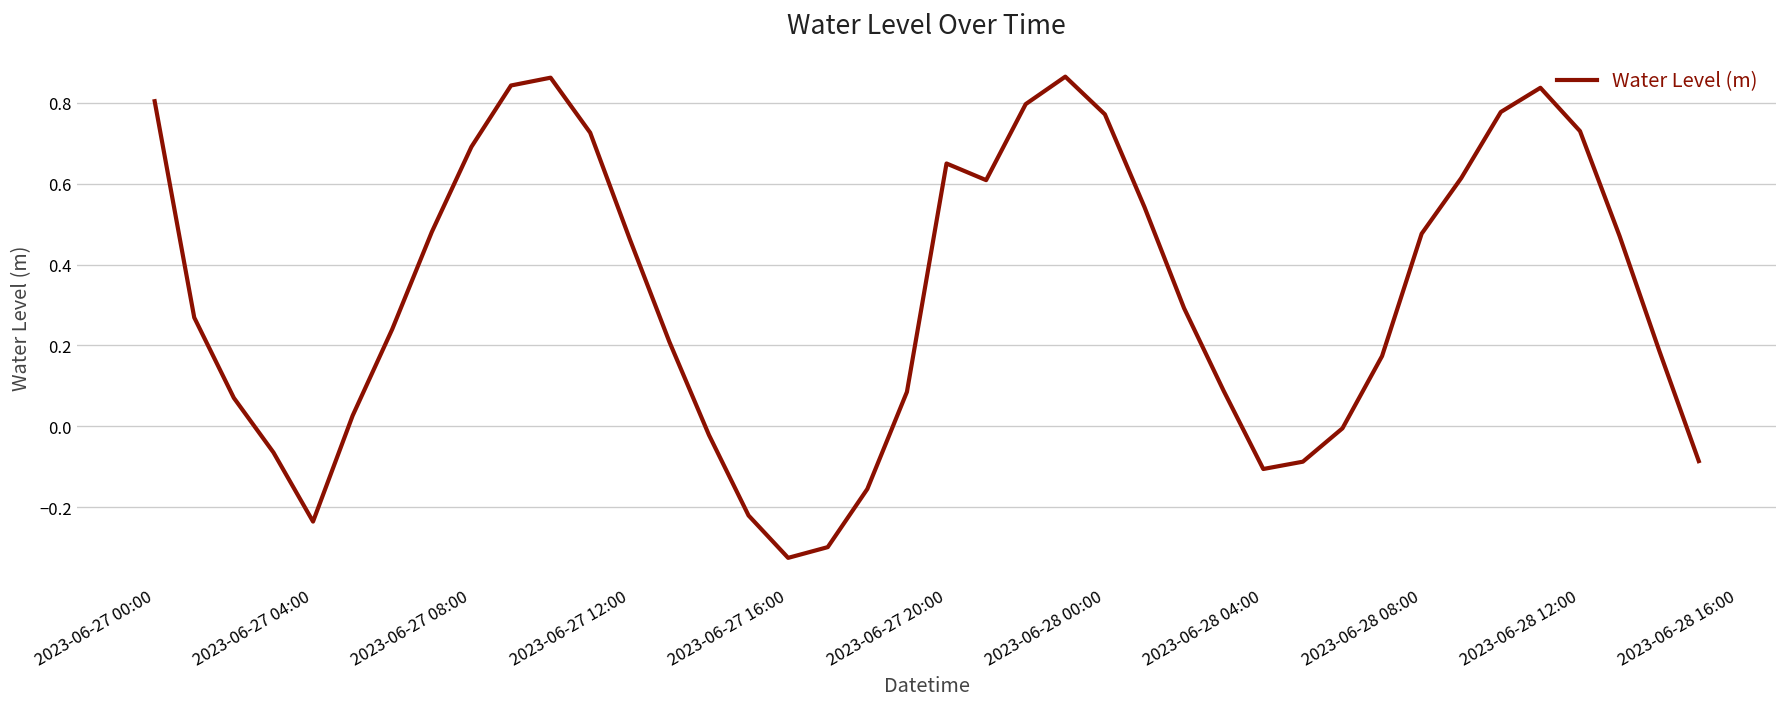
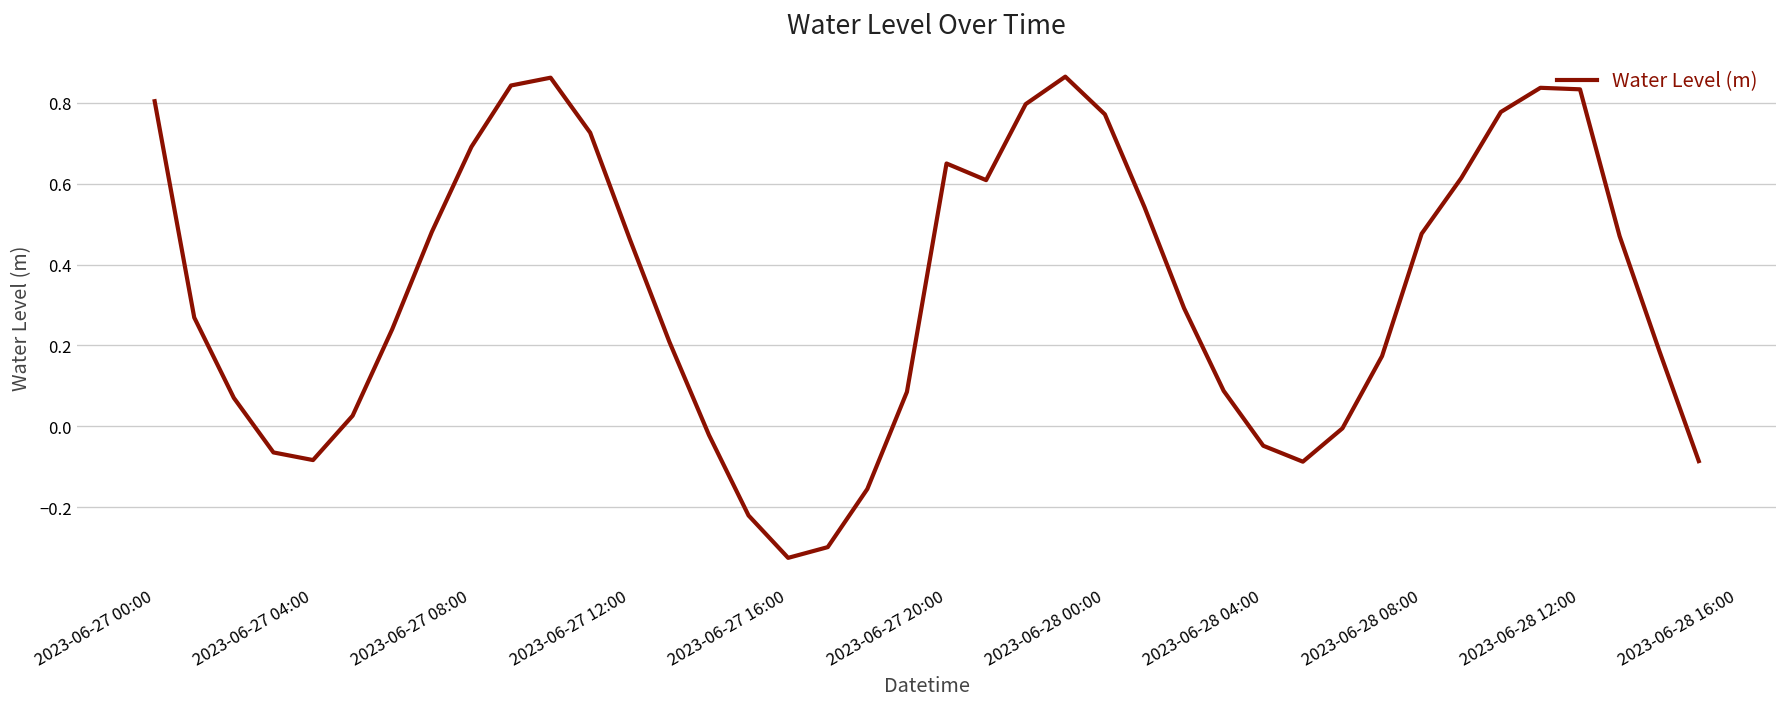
2023-06-27 04:00: -0.24 -> -0.08
2023-06-28 04:00: -0.11 -> -0.05
2023-06-28 12:00: 0.73 -> 0.83
